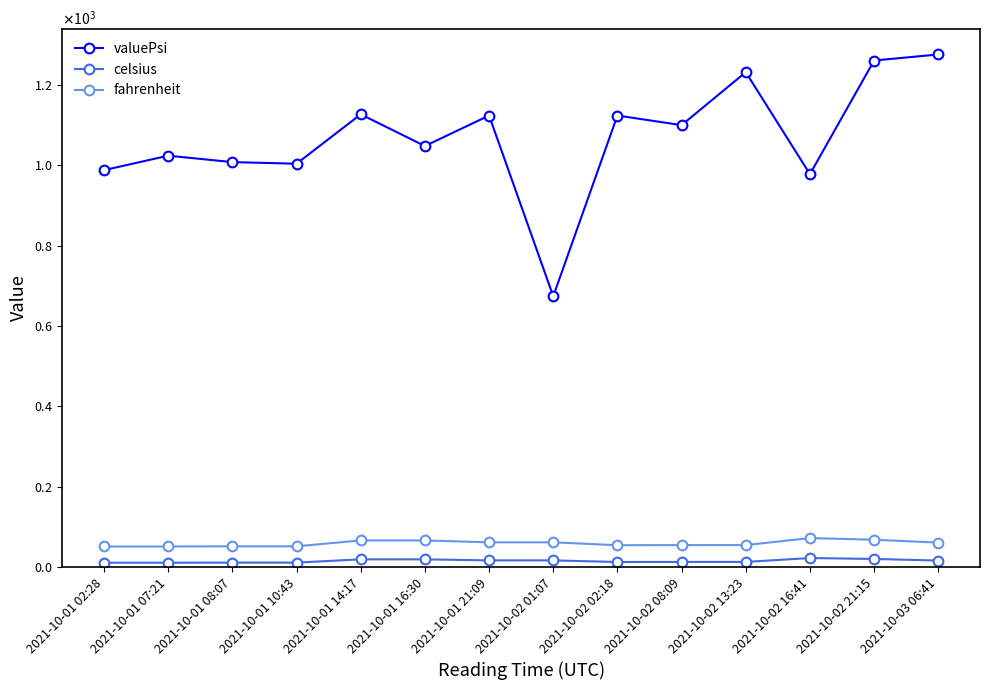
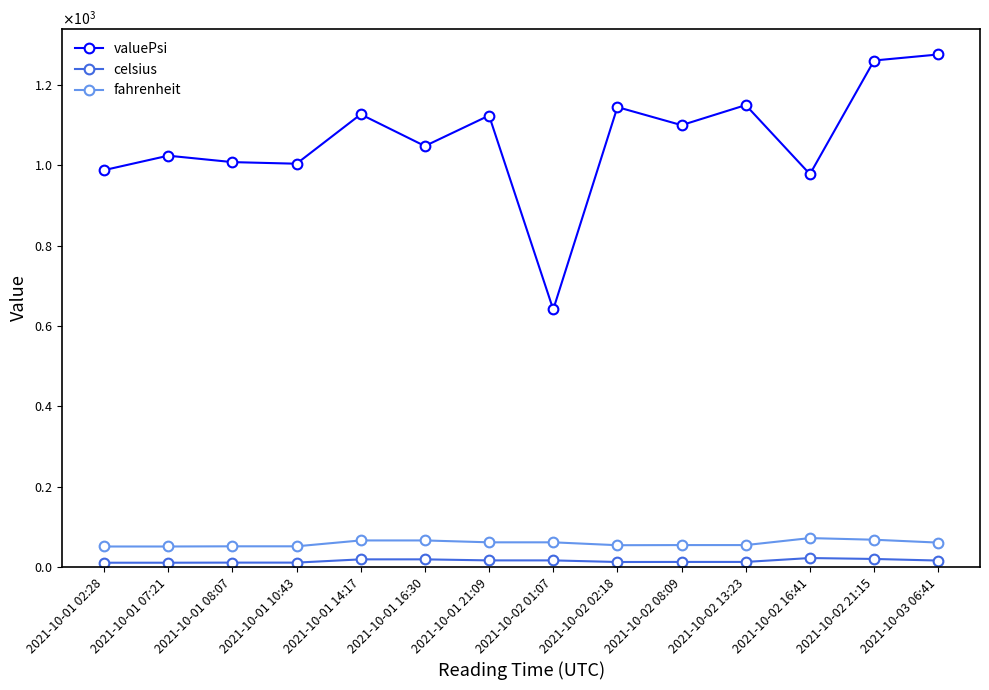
valuePsi, 2021-10-02 01:07: 670 -> 640
valuePsi, 2021-10-02 02:18: 1120 -> 1150
valuePsi, 2021-10-02 13:23: 1230 -> 1150
